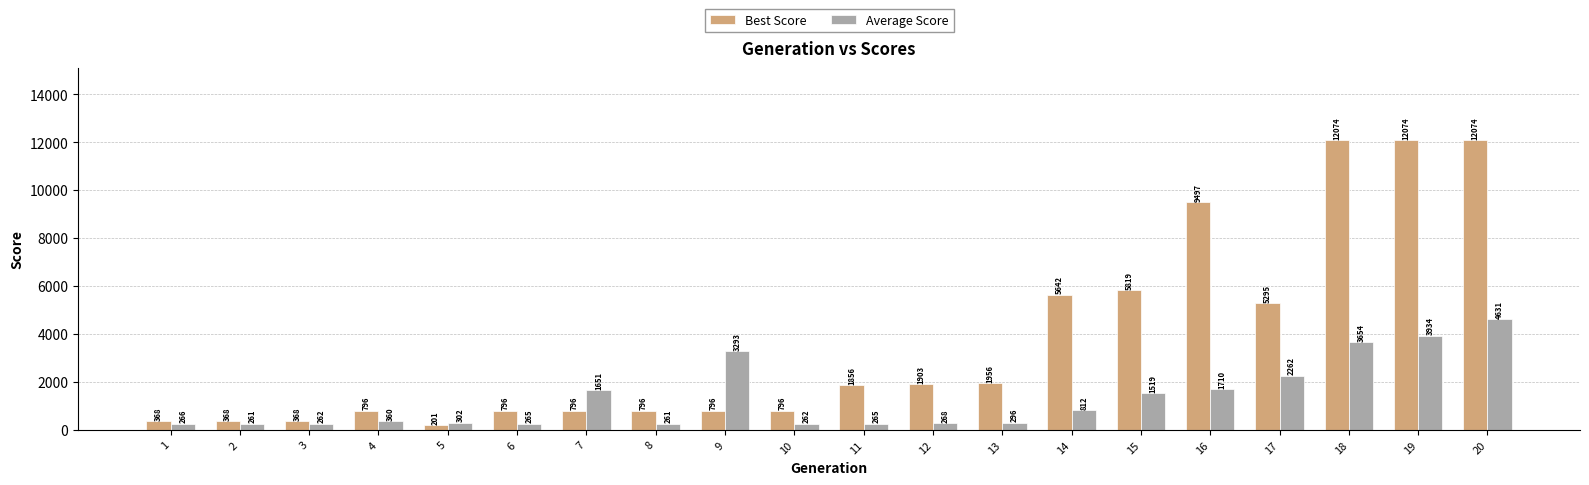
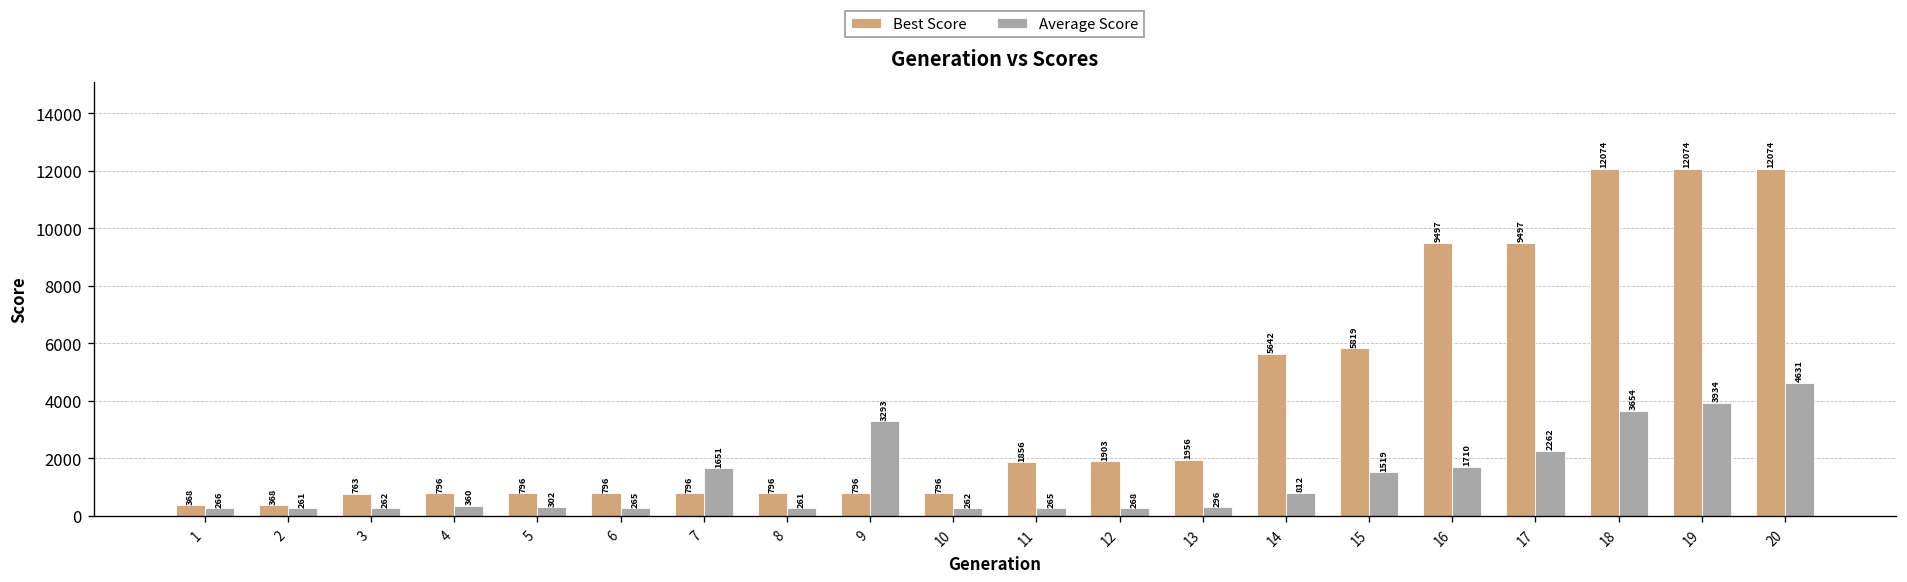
Best Score, 3: 368 -> 763
Best Score, 5: 201 -> 796
Best Score, 17: 5295 -> 9497
